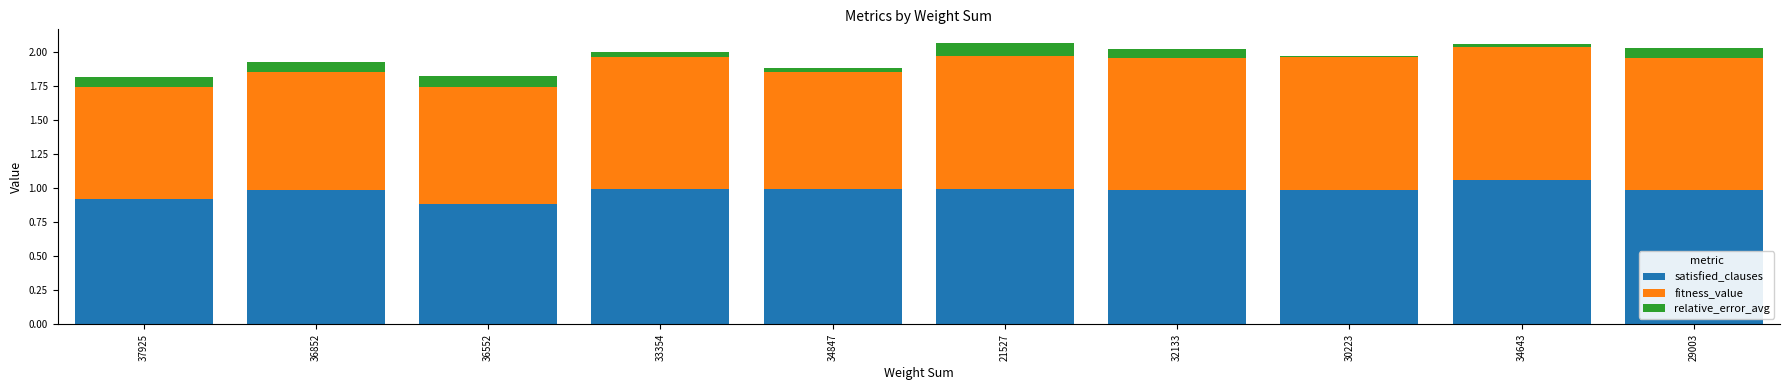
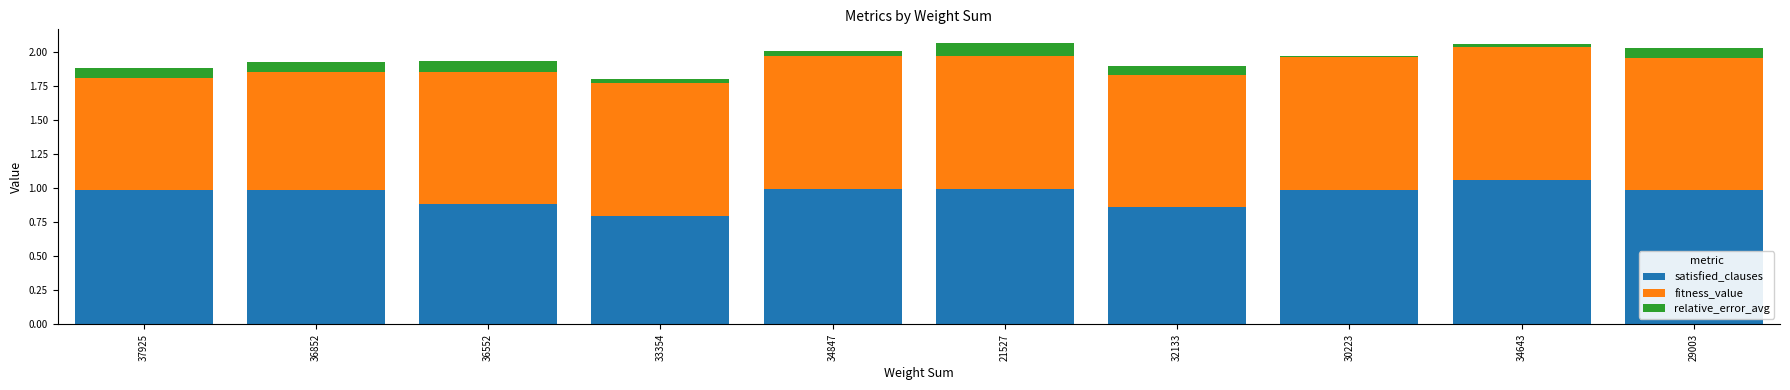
satisfied_clauses, 37925: 0.92 -> 0.99
fitness_value, 36552: 0.86 -> 0.97
satisfied_clauses, 33354: 0.99 -> 0.80
fitness_value, 34847: 0.86 -> 0.98
satisfied_clauses, 32133: 0.99 -> 0.86
